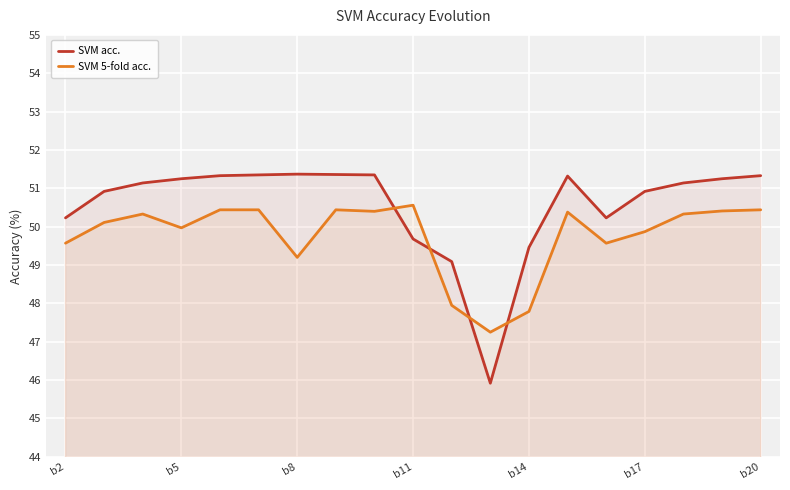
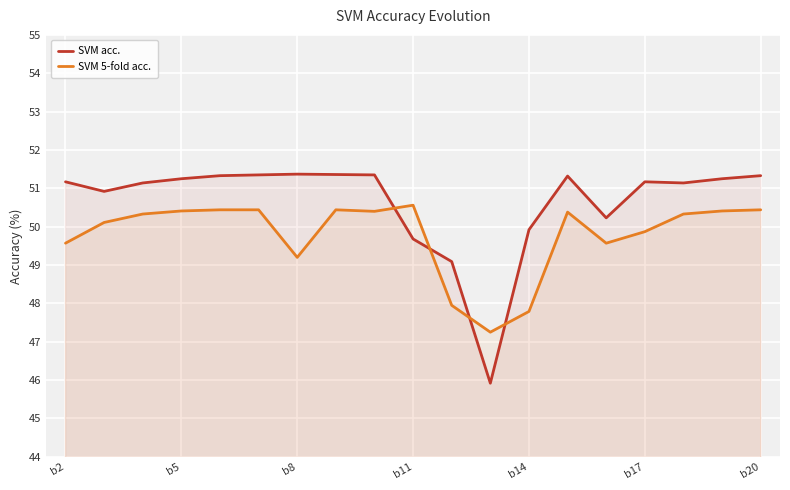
SVM acc., b2: 50.2 -> 51.2
SVM 5-fold acc., b5: 50.0 -> 50.4
SVM acc., b14: 49.5 -> 49.9
SVM acc., b17: 50.9 -> 51.2
